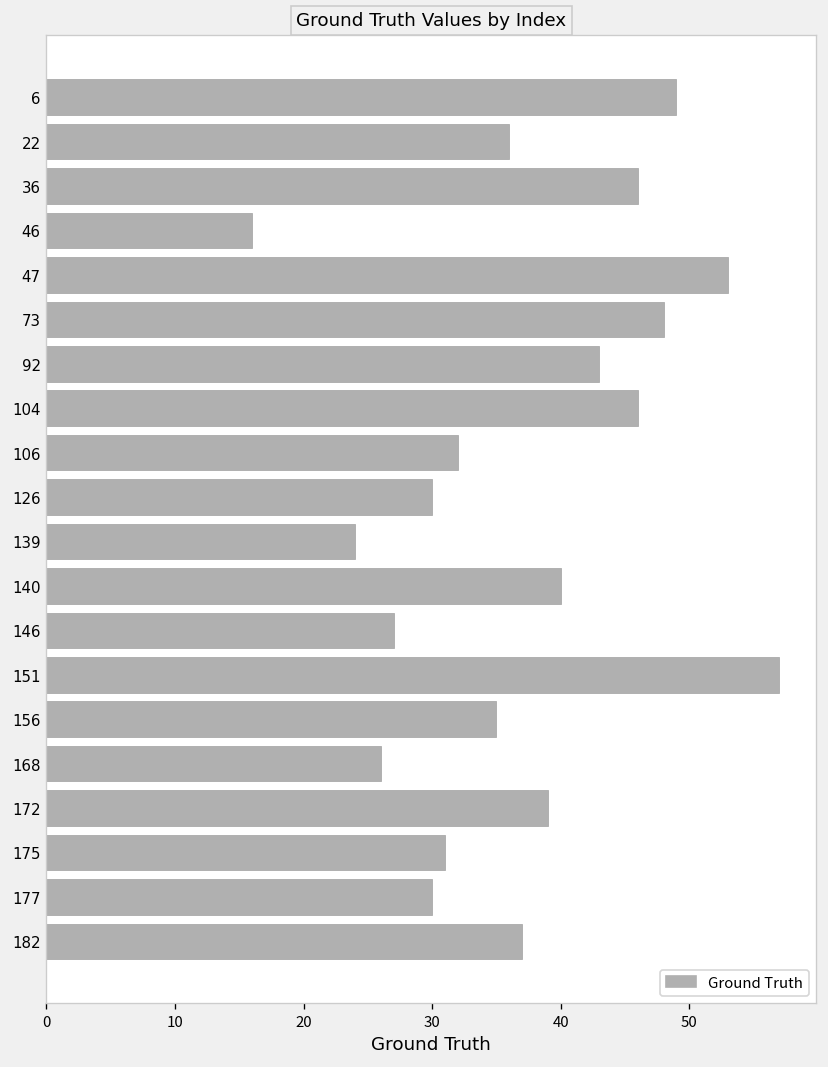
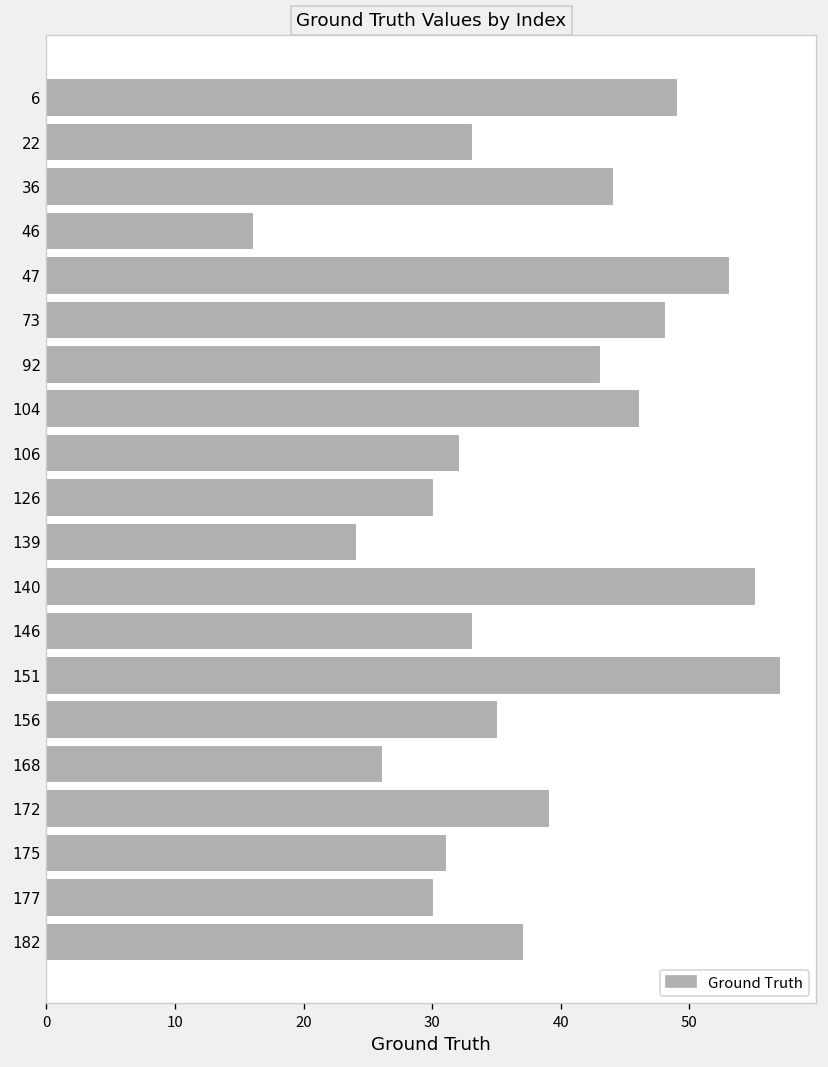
22: 36 -> 33
36: 46 -> 44
140: 40 -> 55
146: 27 -> 33
